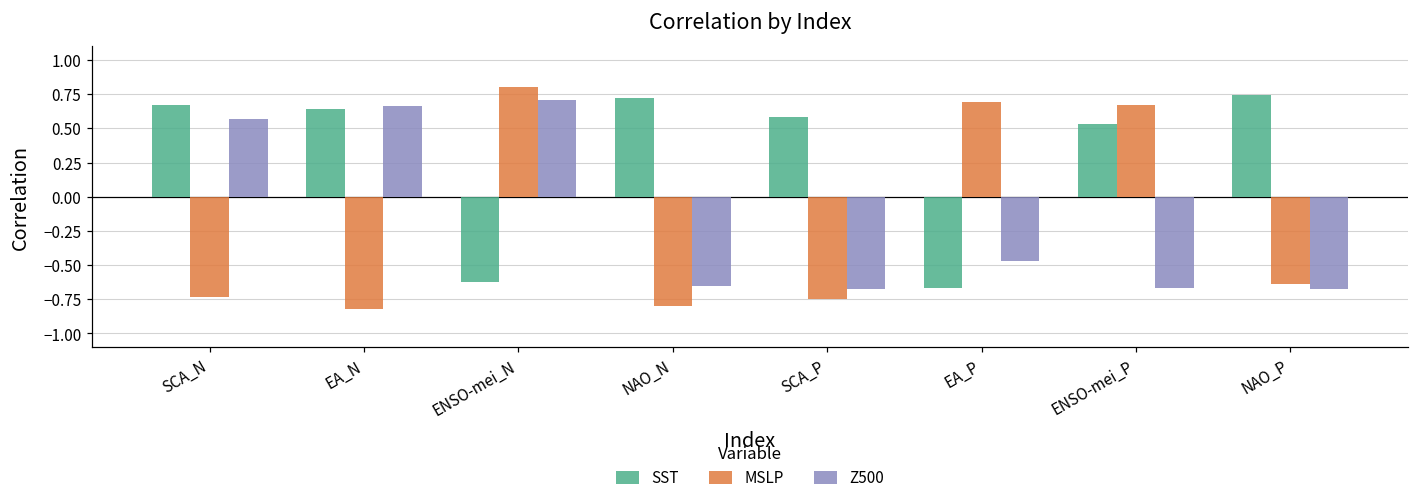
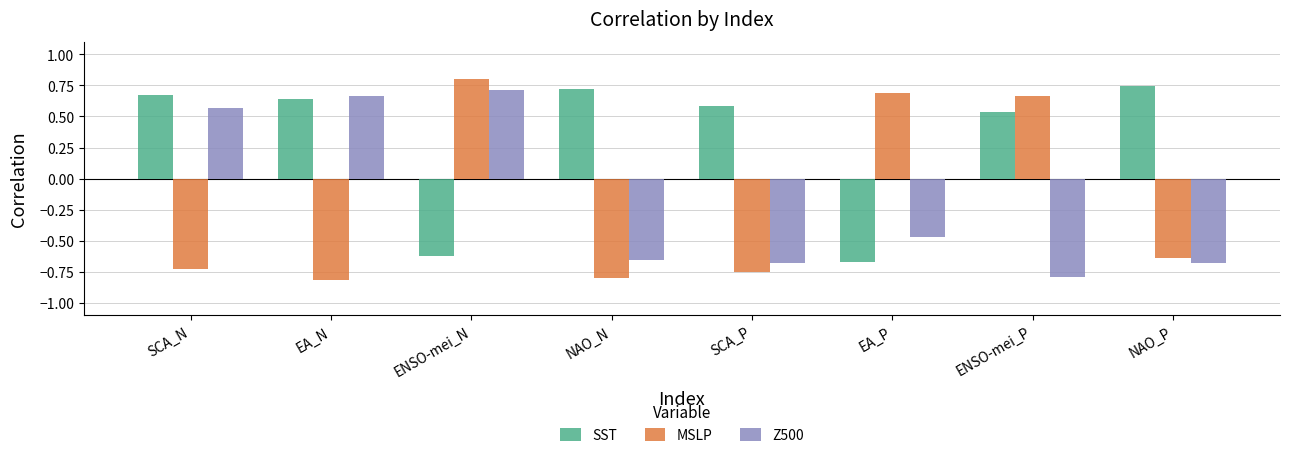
Z500, ENSO-mei_P: -0.66 -> -0.79
